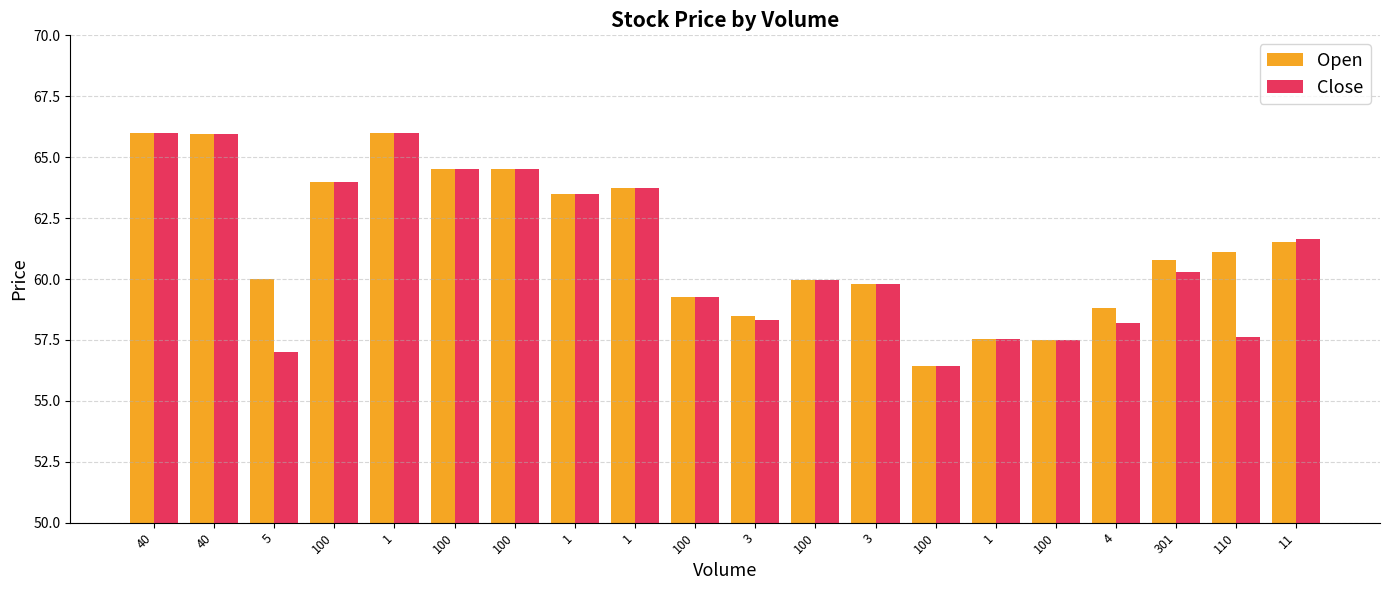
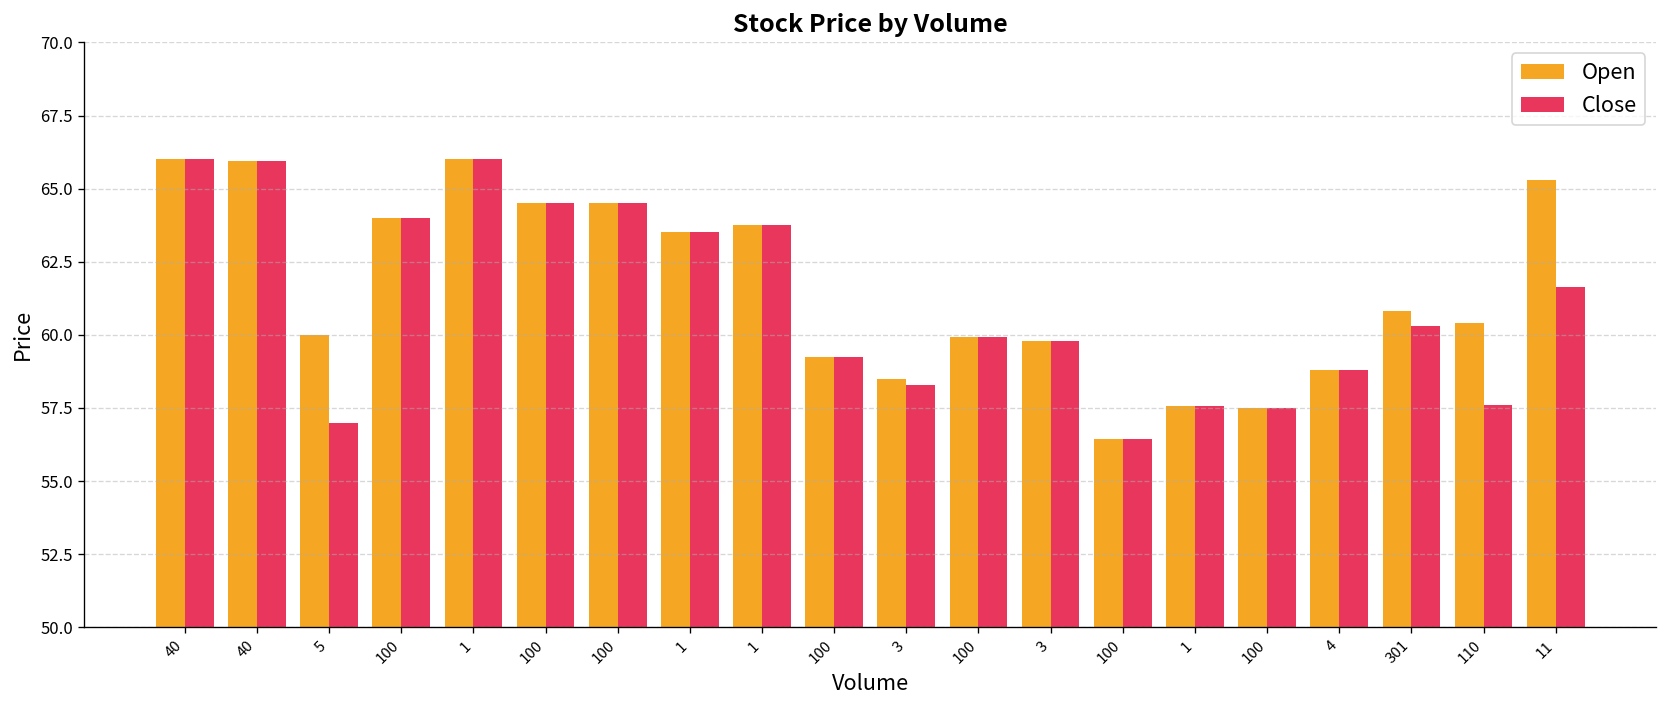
Close, 4: 58.2 -> 58.8
Open, 110: 61.1 -> 60.4
Open, 11: 61.5 -> 65.3
